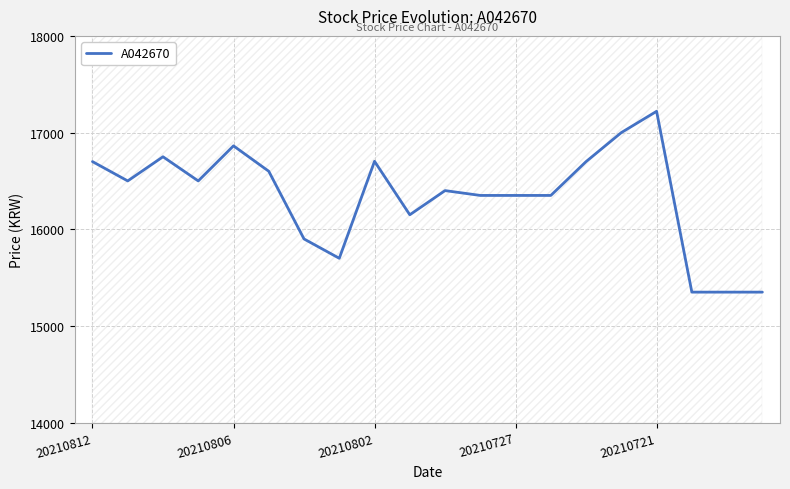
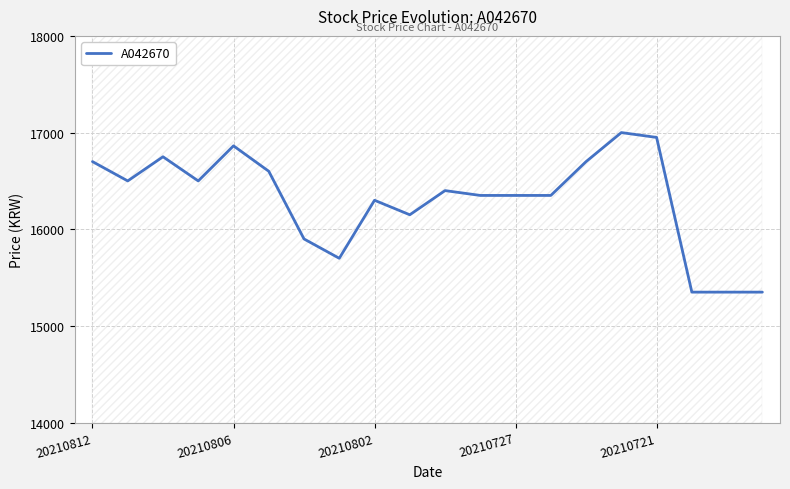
A042670, 20210802: 16700 -> 16300
A042670, 20210721: 17200 -> 17000
